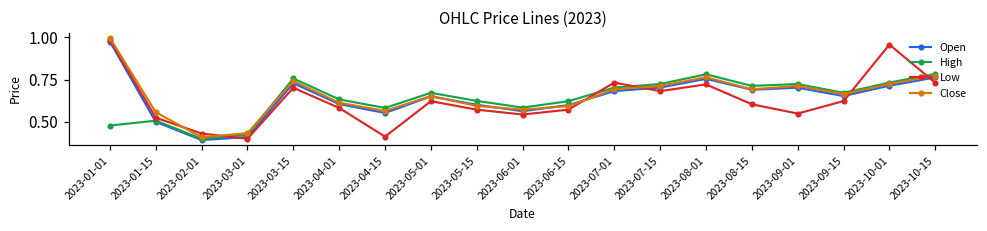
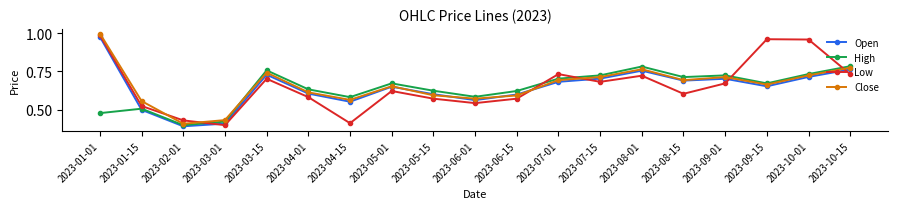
Low, 2023-09-01: 0.55 -> 0.67
Low, 2023-09-15: 0.62 -> 0.96
